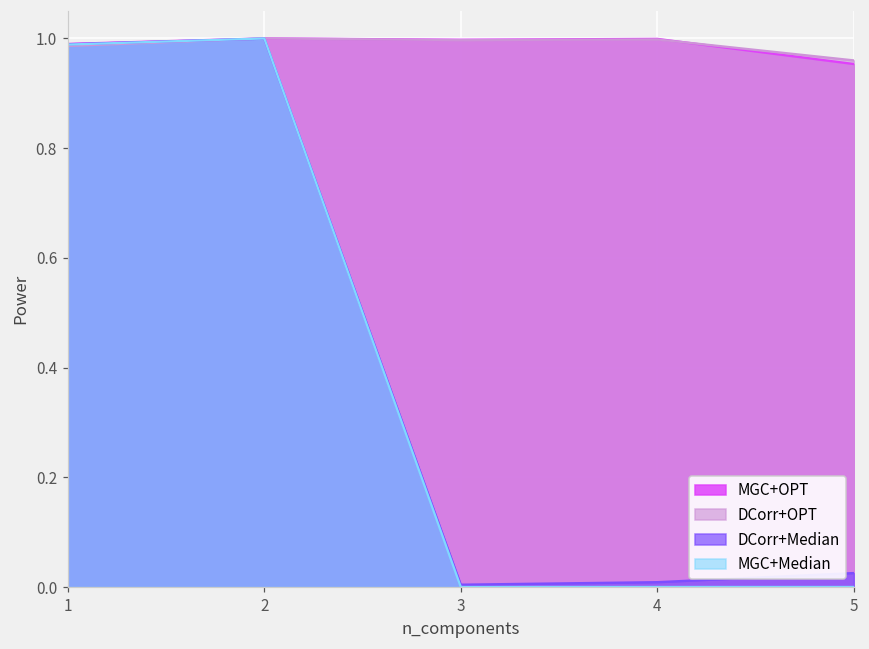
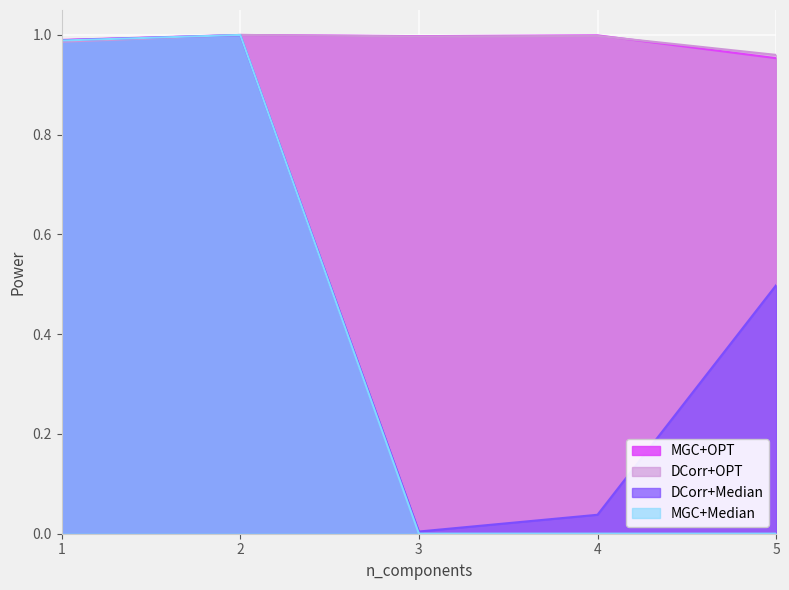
DCorr+Median, 4: 0.01 -> 0.04
DCorr+Median, 5: 0.03 -> 0.50
